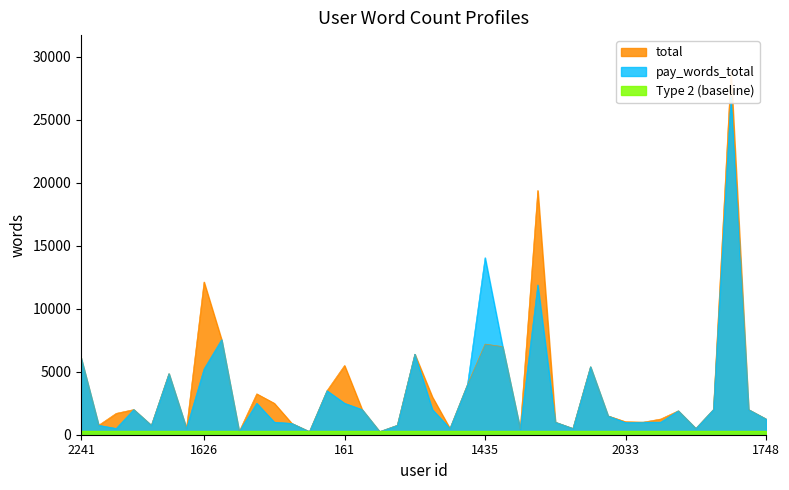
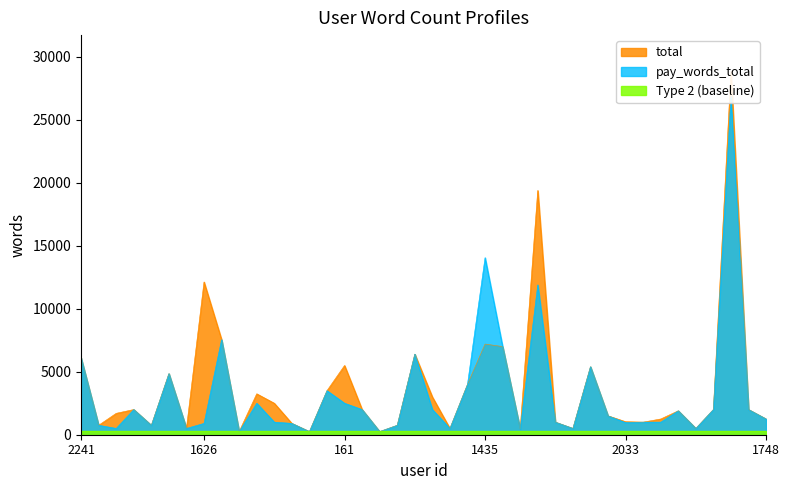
pay_words_total, 1626: 5200 -> 900
